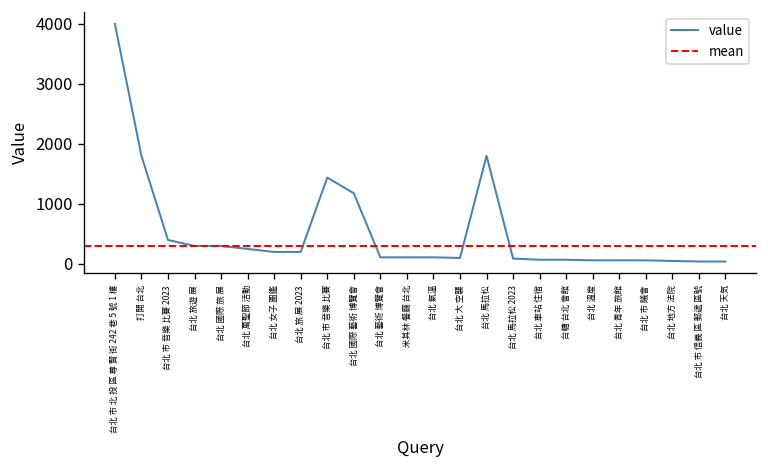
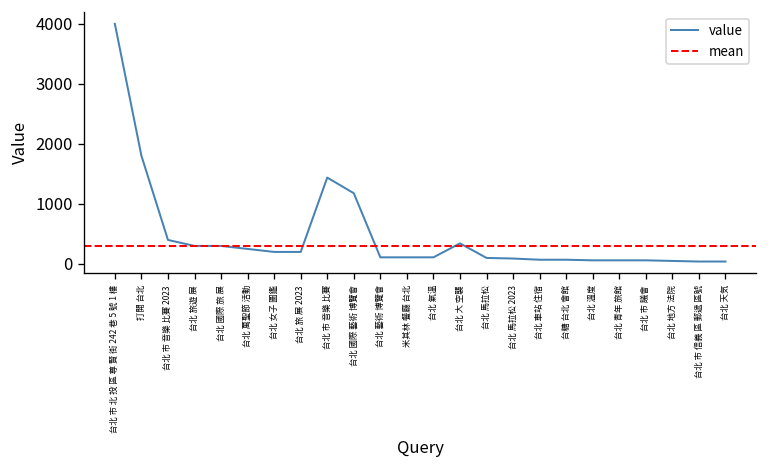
台北 大 空襲: 100 -> 300
台北 馬拉松: 1800 -> 100
